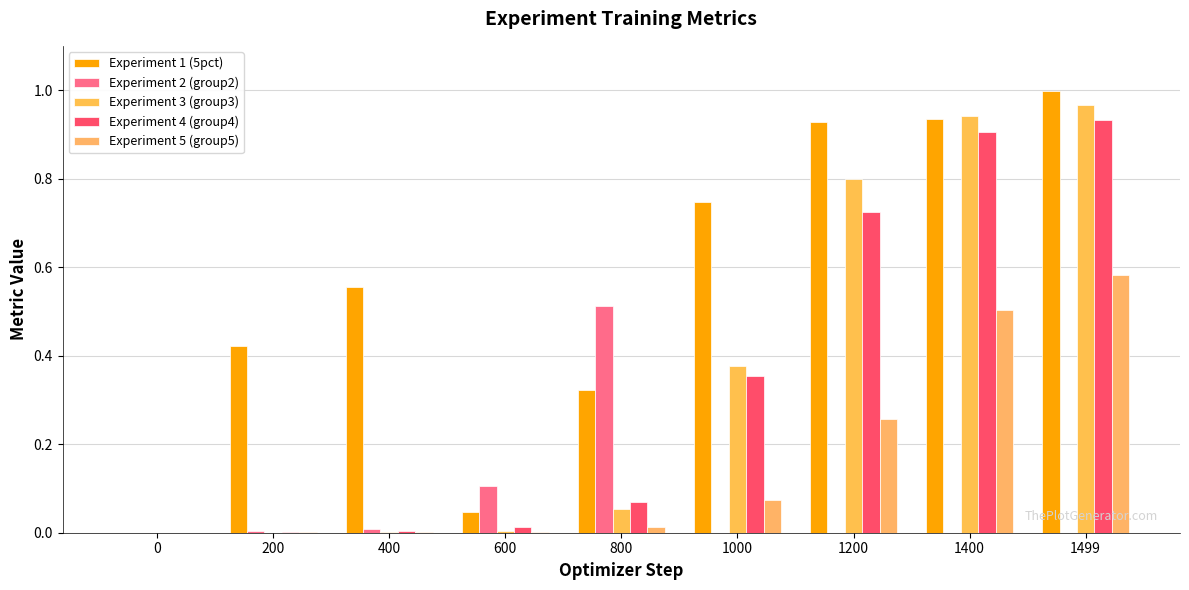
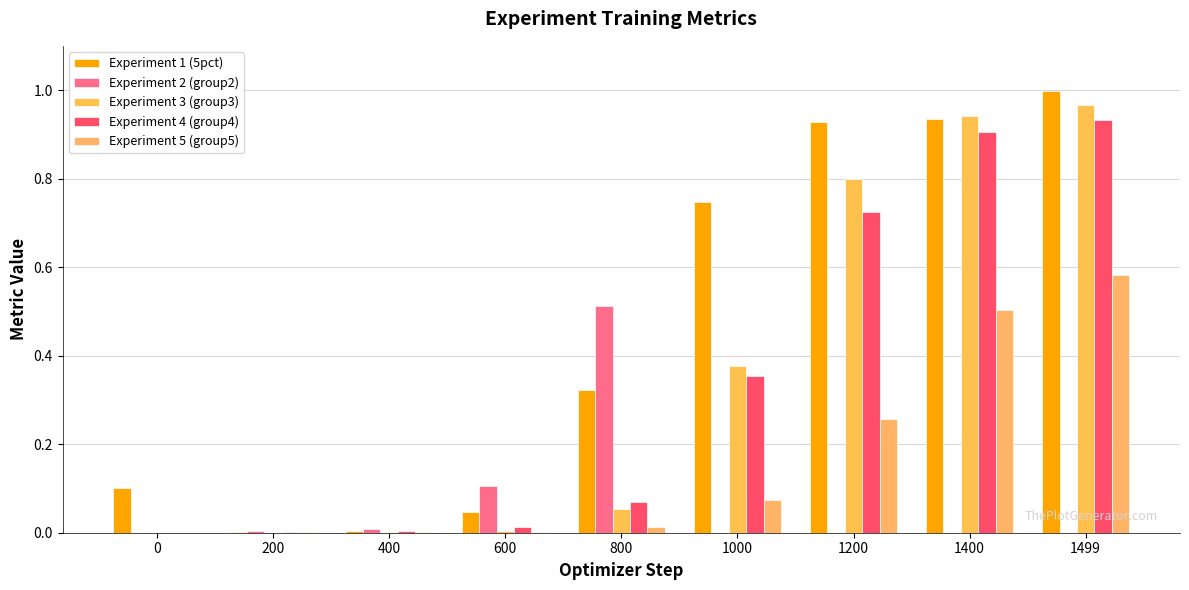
Experiment 1 (5pct), 0: 0.0 -> 0.1
Experiment 1 (5pct), 200: 0.42 -> 0.00
Experiment 1 (5pct), 400: 0.56 -> 0.00
